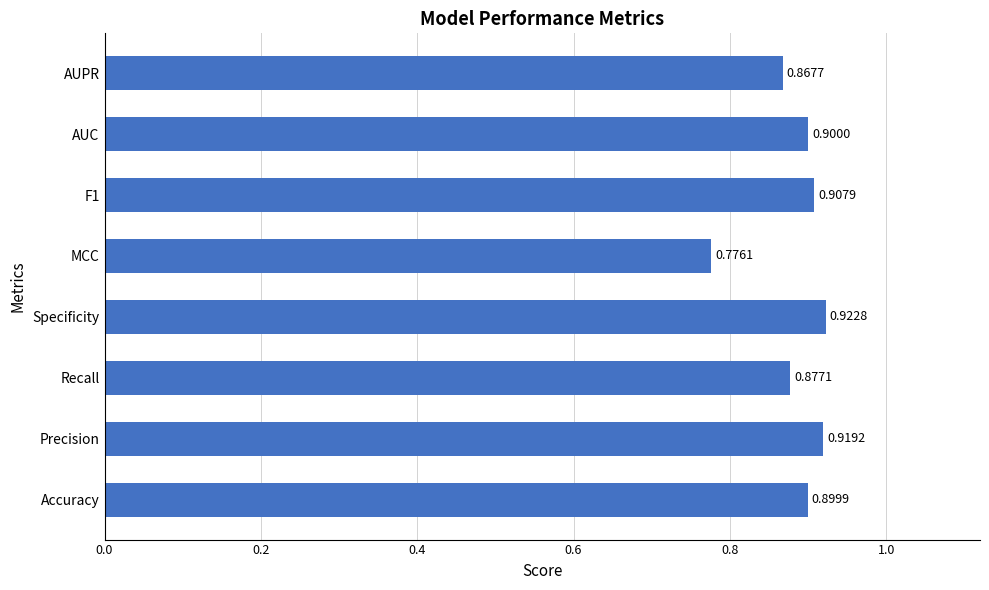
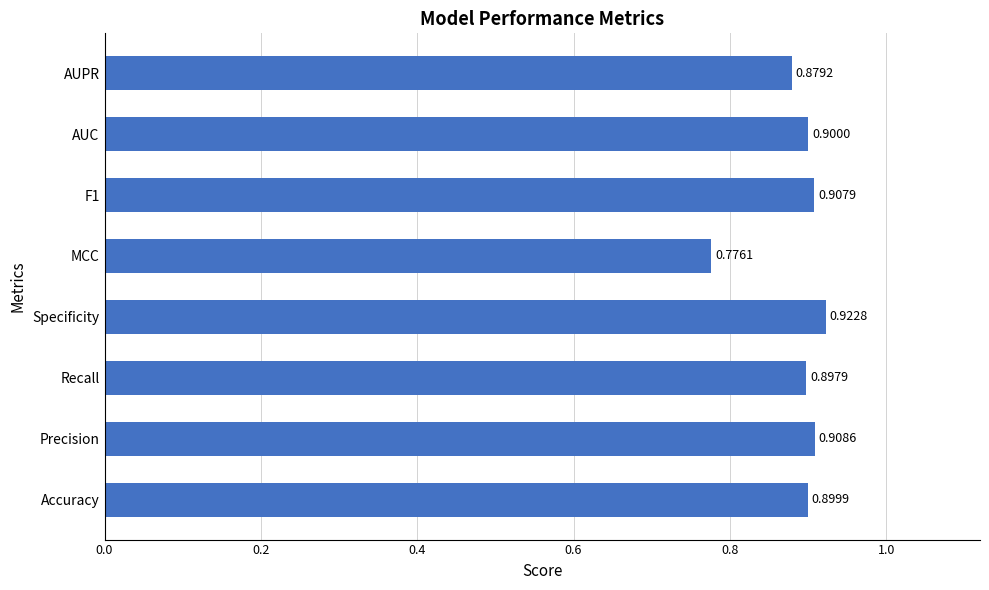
AUPR: 0.8677 -> 0.8792
Recall: 0.8771 -> 0.8979
Precision: 0.9192 -> 0.9086
